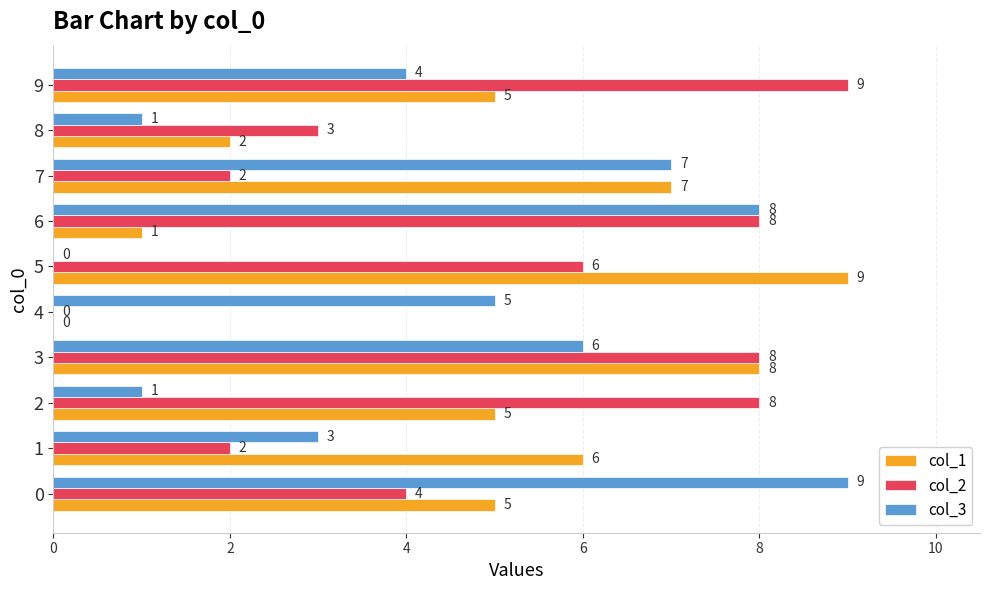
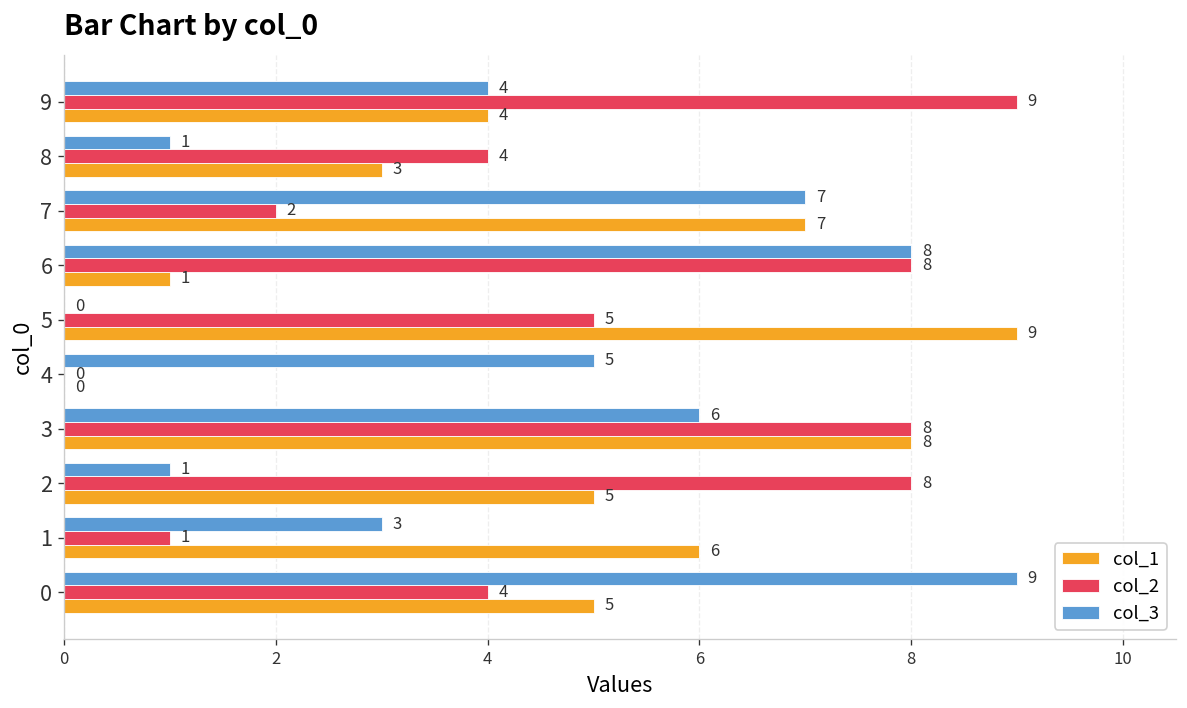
col_1, 9: 5 -> 4
col_2, 8: 3 -> 4
col_1, 8: 2 -> 3
col_2, 5: 6 -> 5
col_2, 1: 2 -> 1
